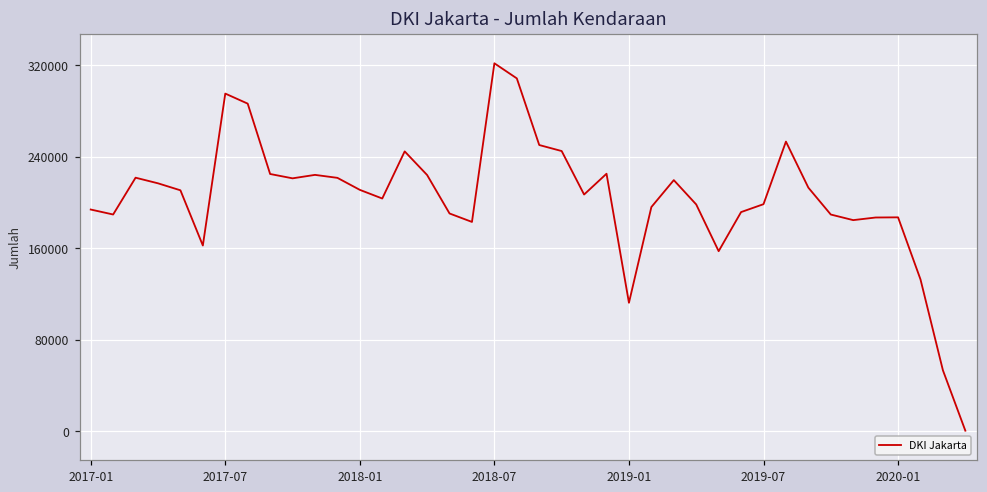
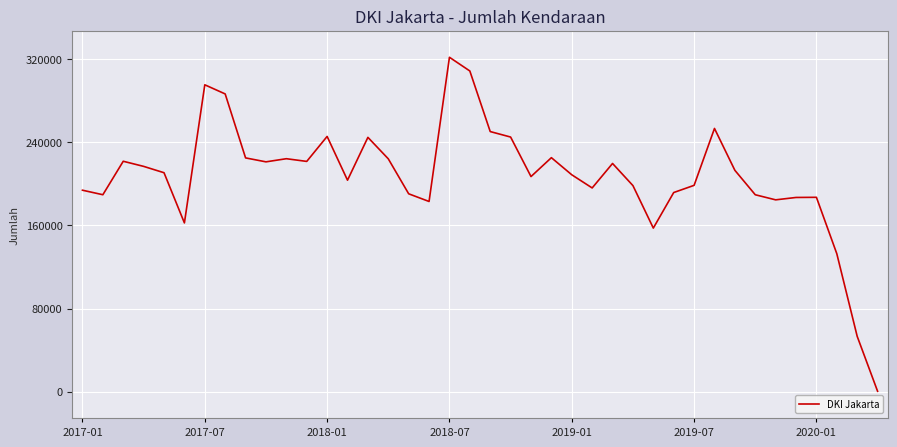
2018-01: 211000 -> 246000
2019-01: 112000 -> 209000
